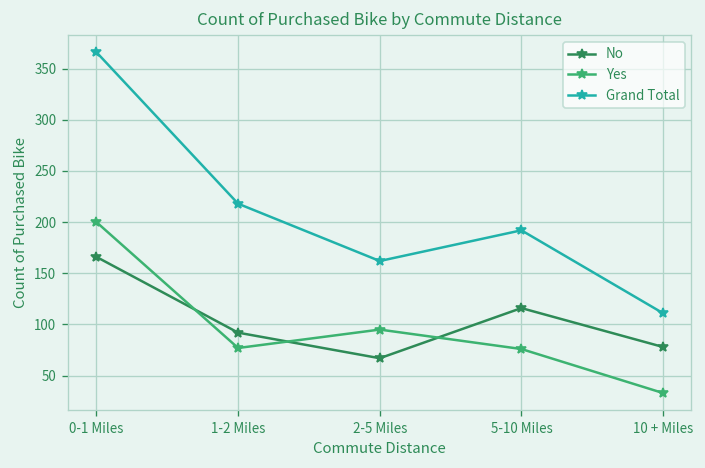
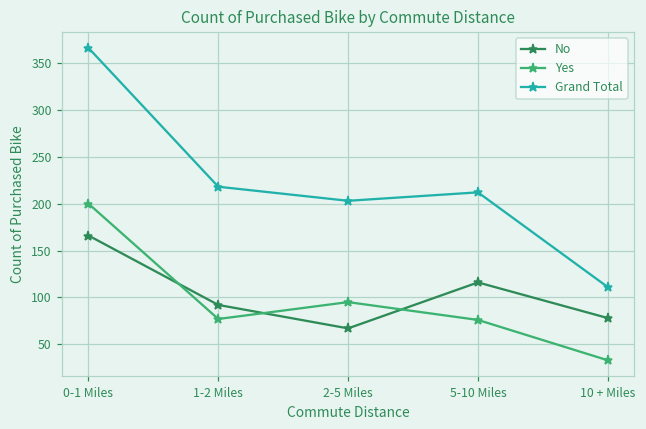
Grand Total, 2-5 Miles: 160 -> 200
Grand Total, 5-10 Miles: 190 -> 210
